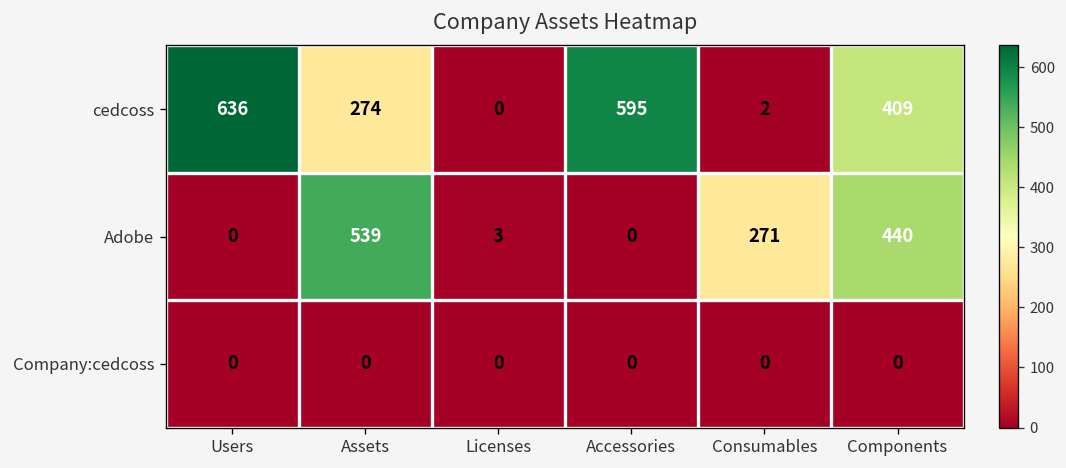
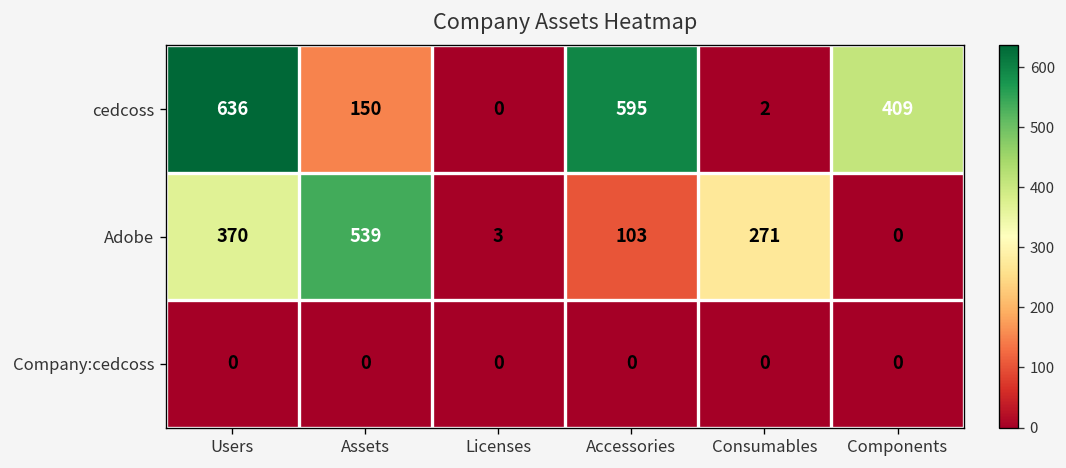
cedcoss, Assets: 274 -> 150
Adobe, Users: 0 -> 370
Adobe, Accessories: 0 -> 103
Adobe, Components: 440 -> 0
